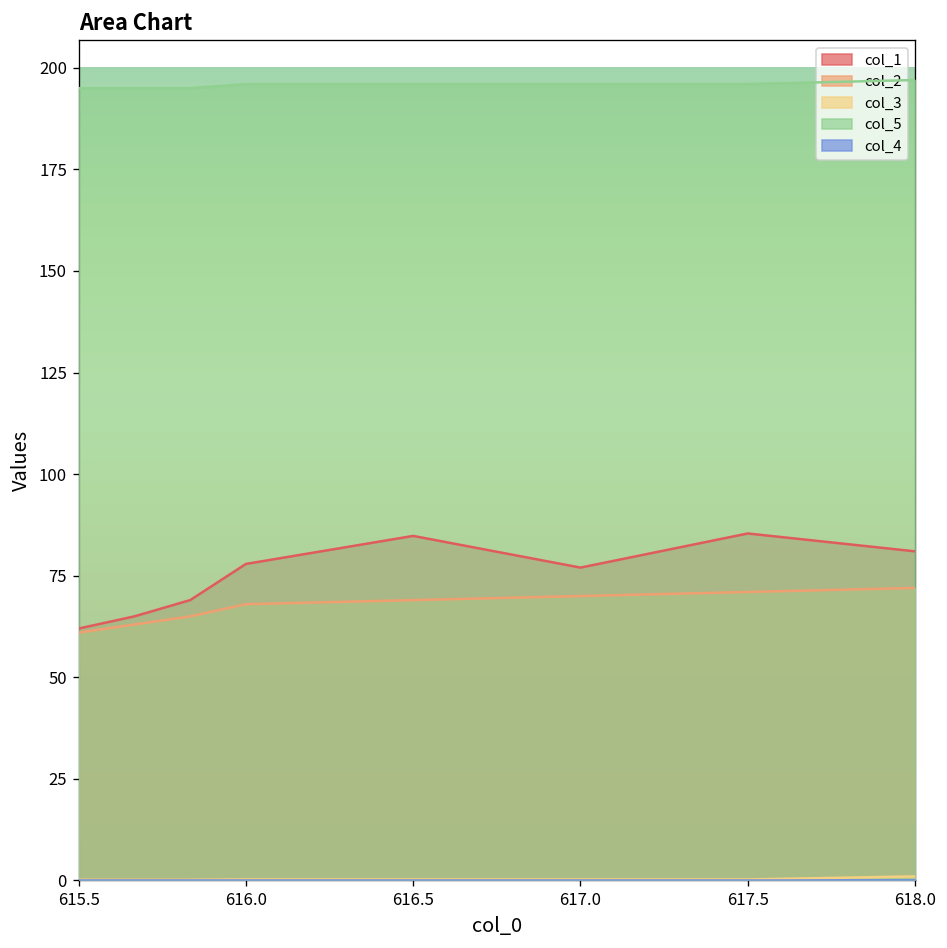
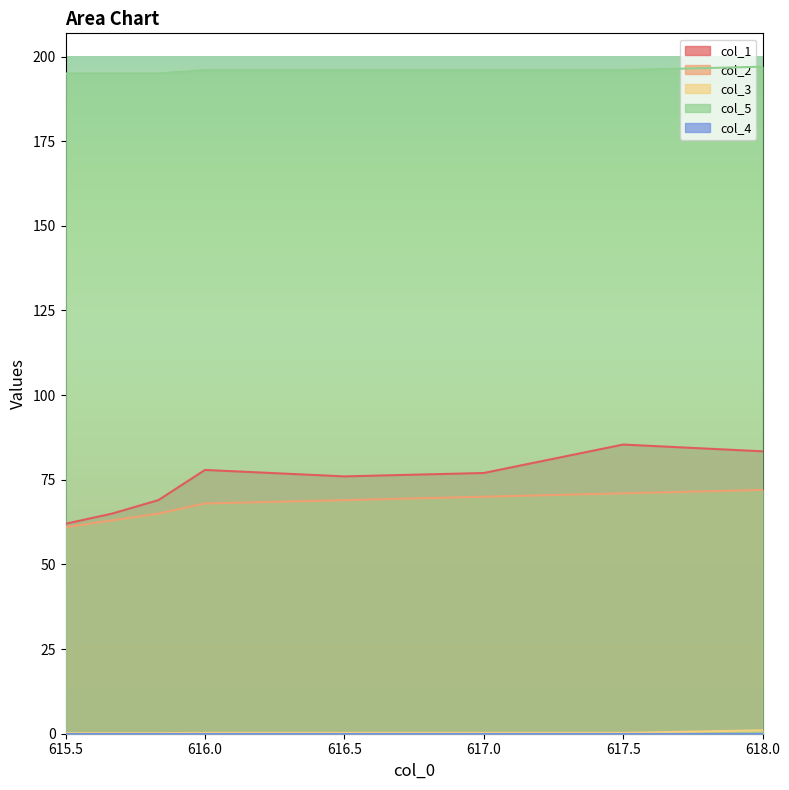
col_1, 616.5: 85 -> 76
col_1, 618.0: 81 -> 83
